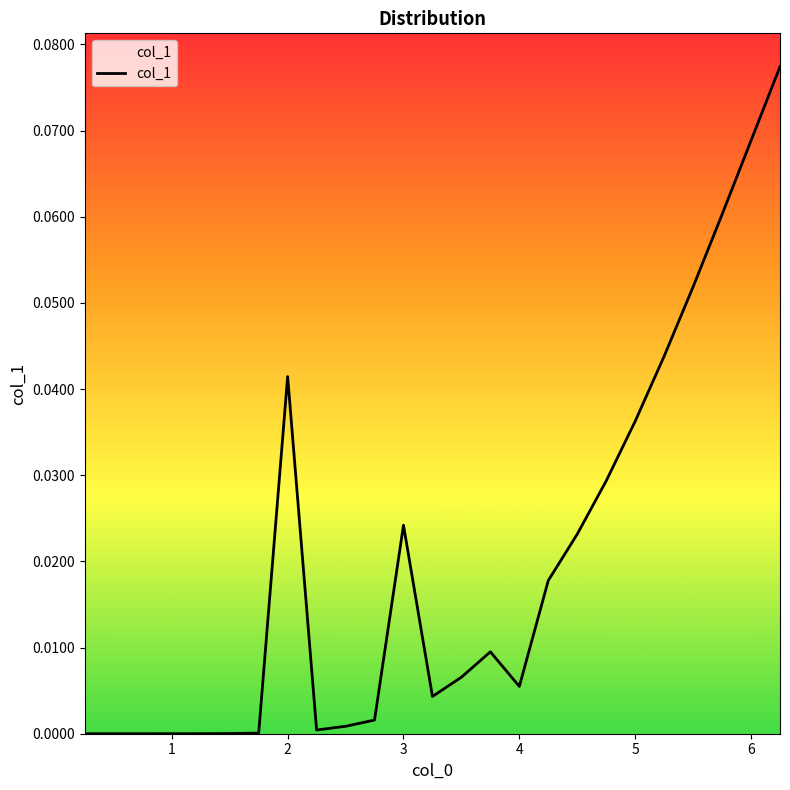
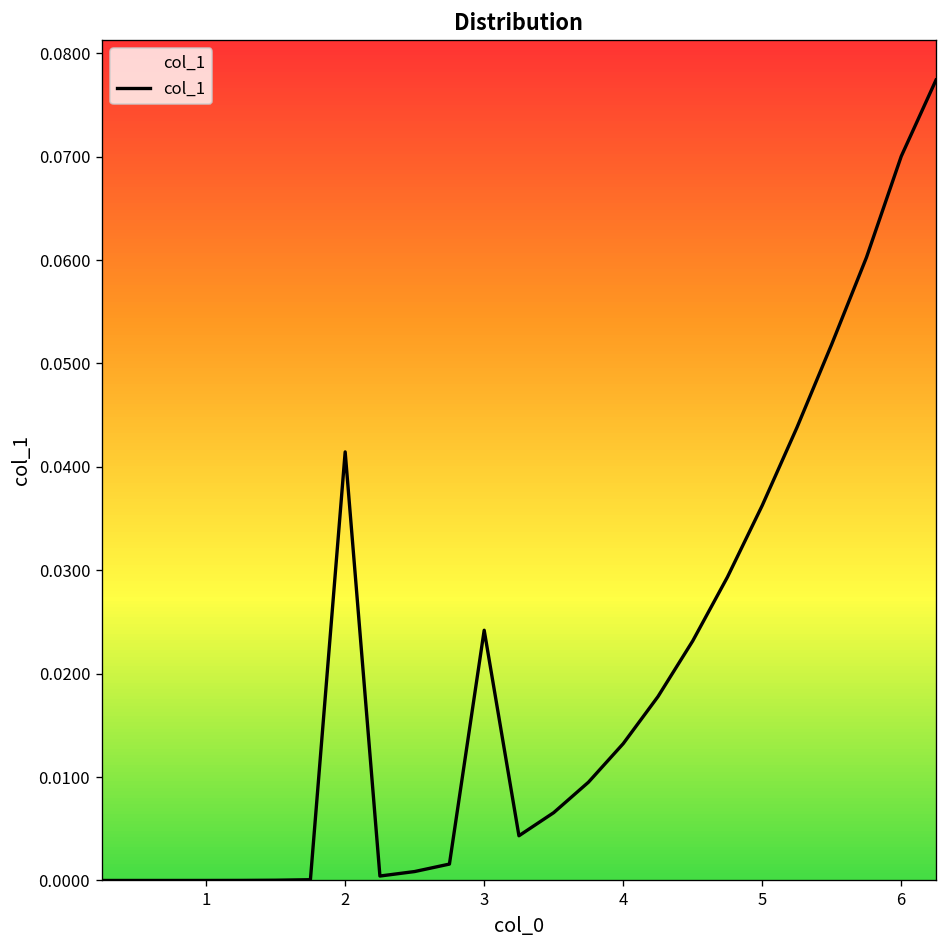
4: 0.005 -> 0.013
6: 0.069 -> 0.070
